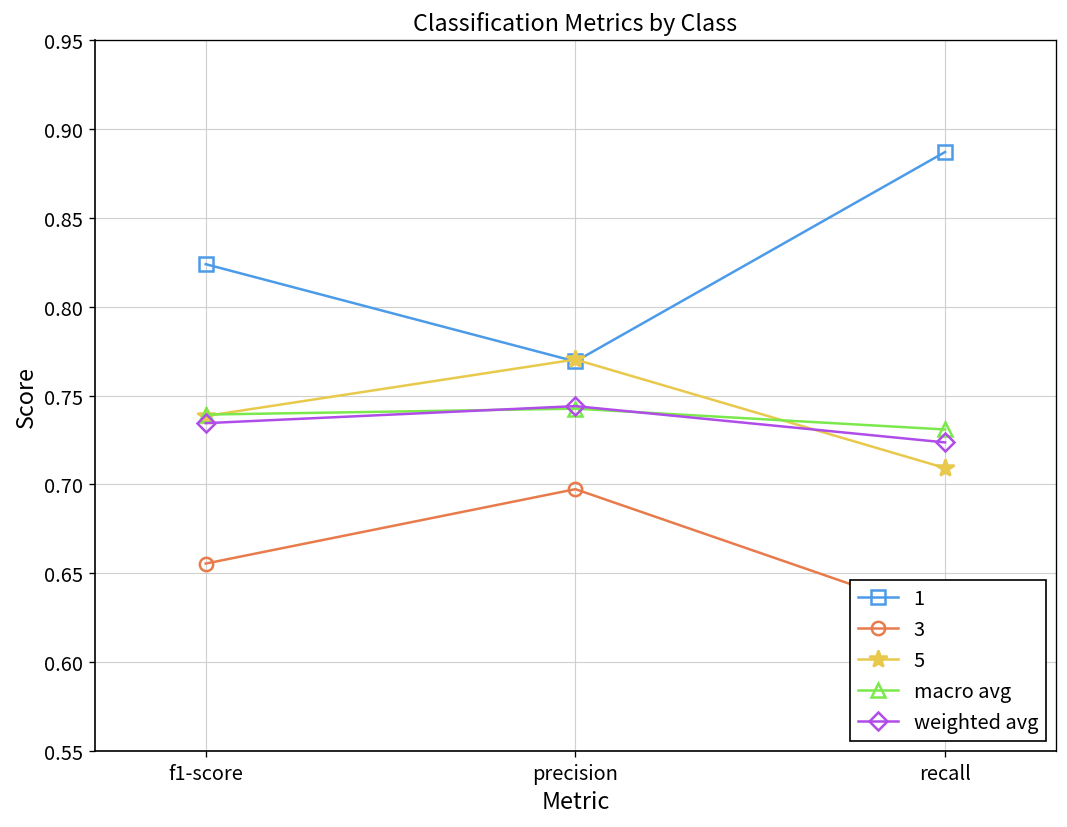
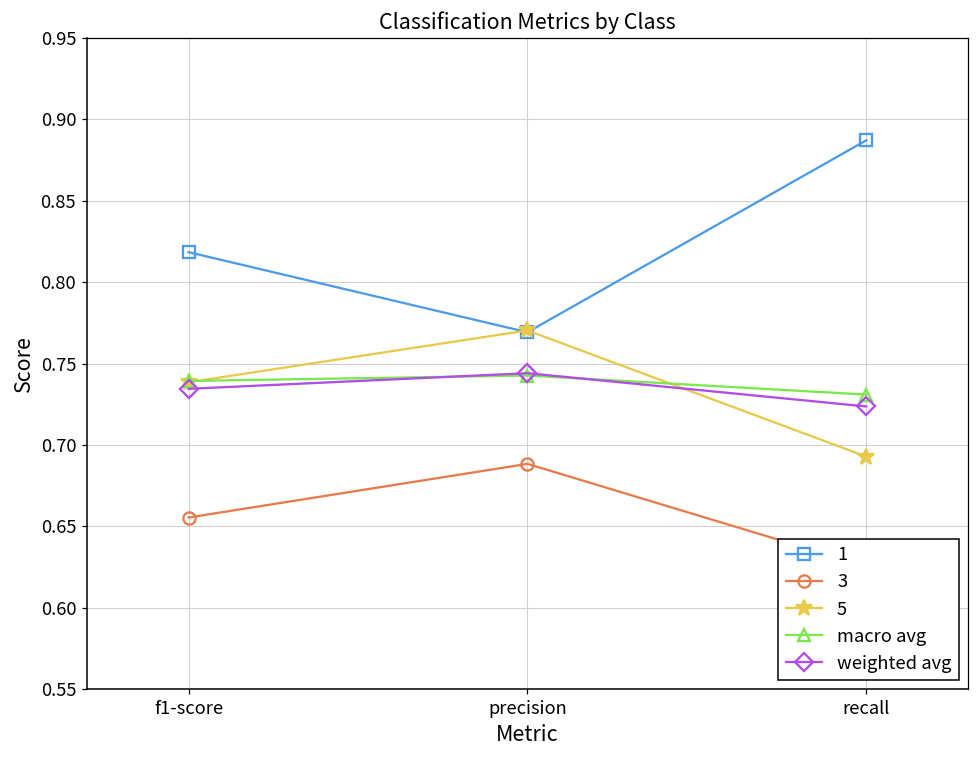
1, f1-score: 0.824 -> 0.818
3, precision: 0.697 -> 0.688
5, recall: 0.709 -> 0.693
